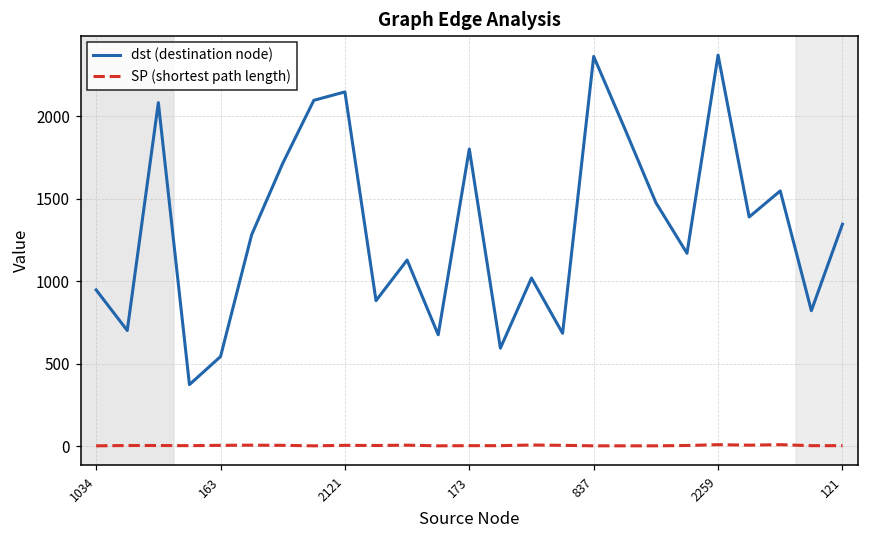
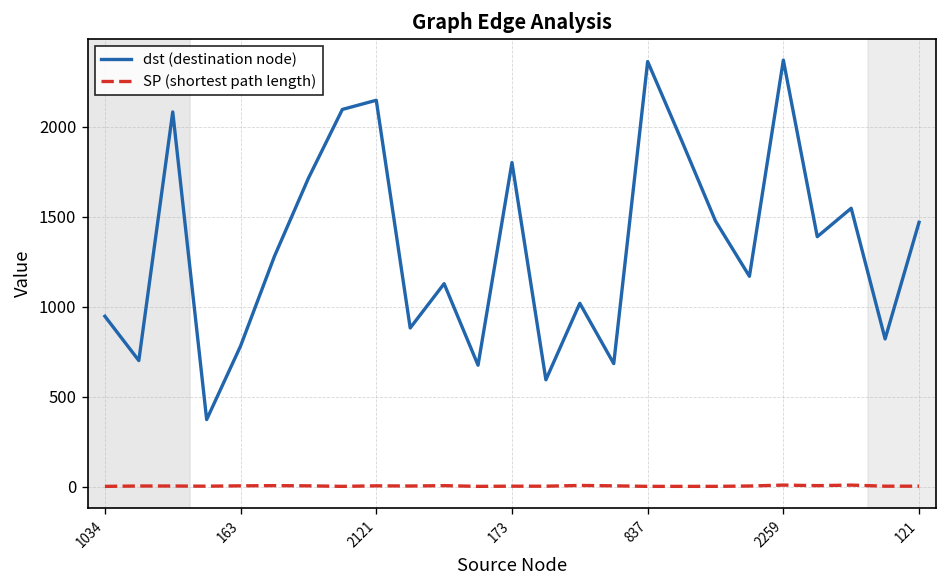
dst (destination node), 163: 540 -> 780
dst (destination node), 121: 1350 -> 1470
